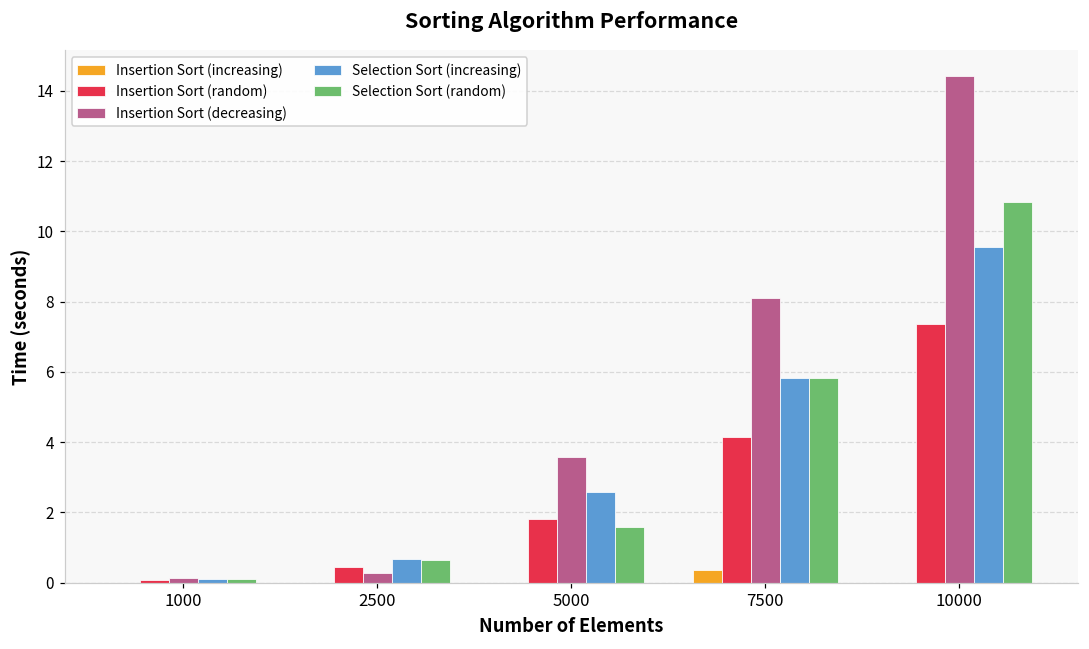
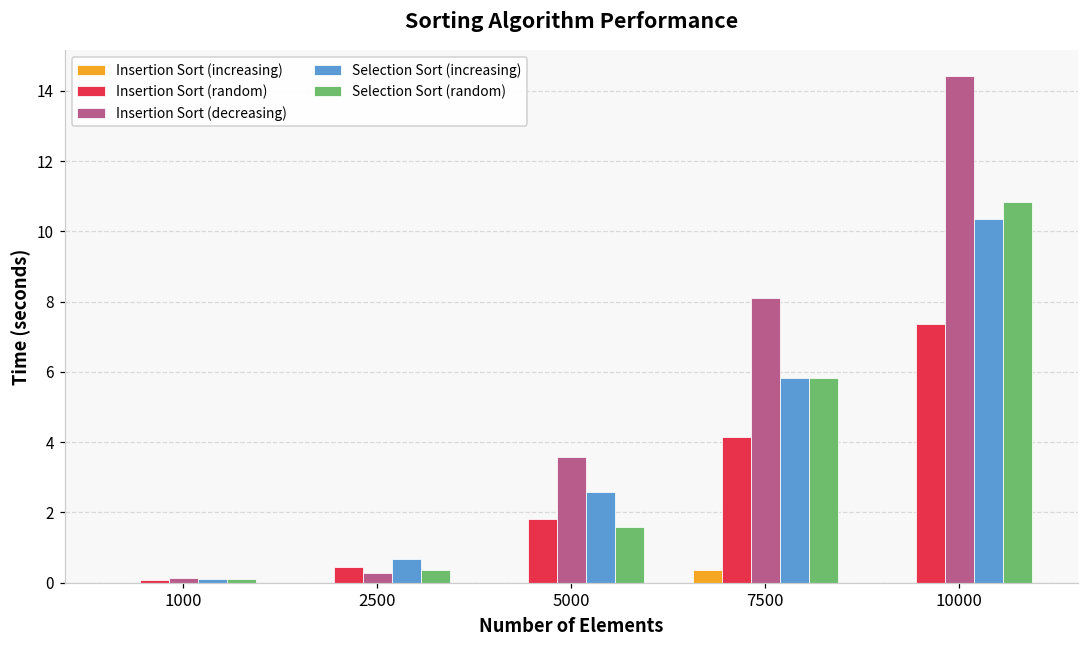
Selection Sort (random), 2500: 0.6 -> 0.4
Selection Sort (increasing), 10000: 9.5 -> 10.3
